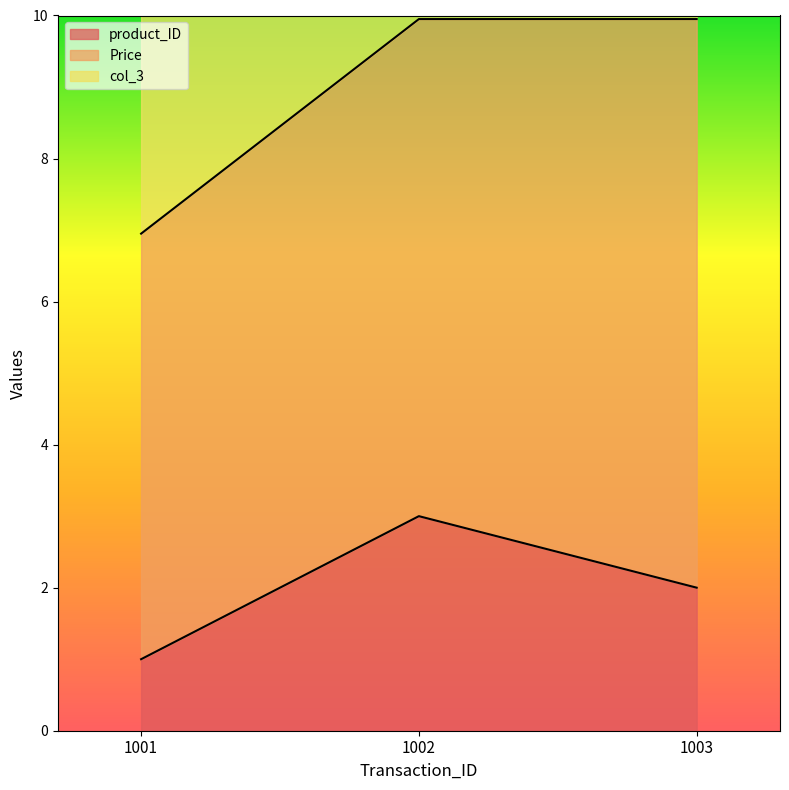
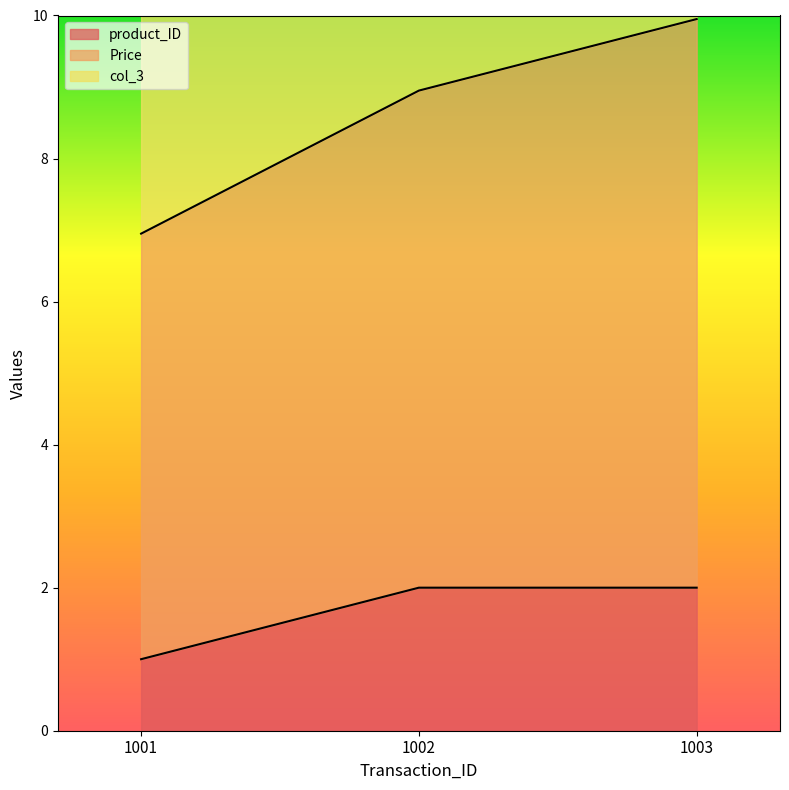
product_ID, 1002: 3 -> 2
